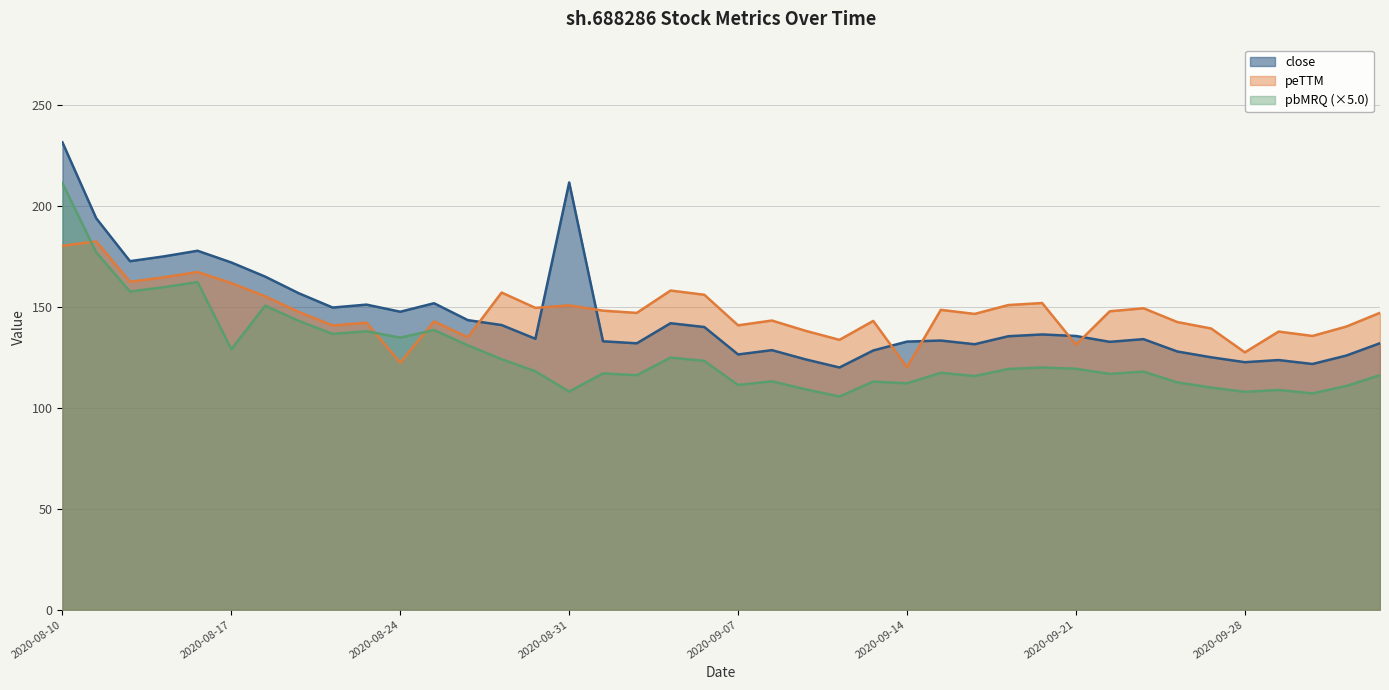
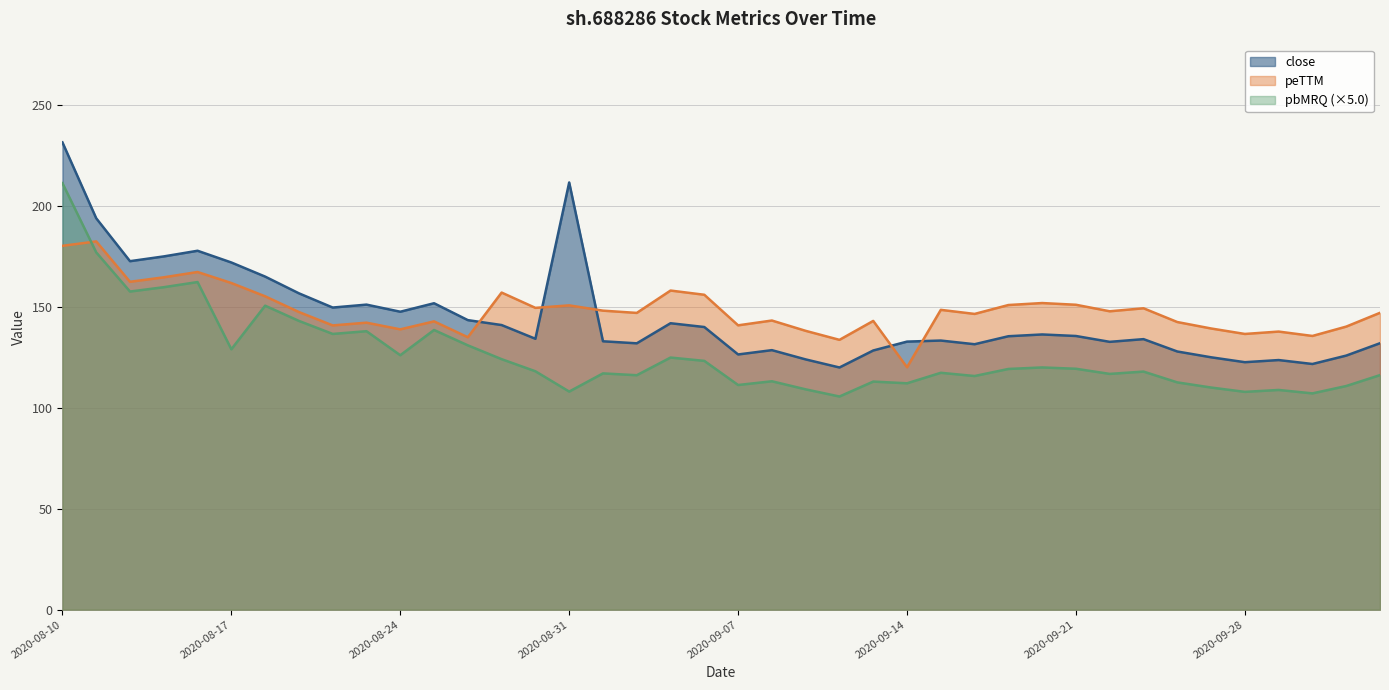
peTTM, 2020-08-24: 122 -> 139
pbMRQ (×5.0), 2020-08-24: 135 -> 126
peTTM, 2020-09-21: 131 -> 151
peTTM, 2020-09-28: 127 -> 137
